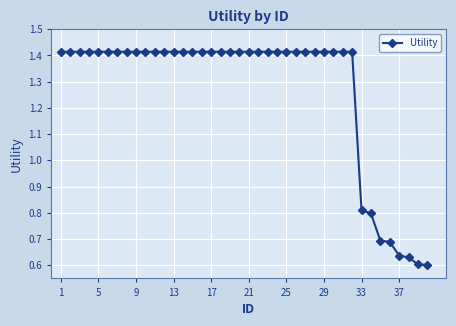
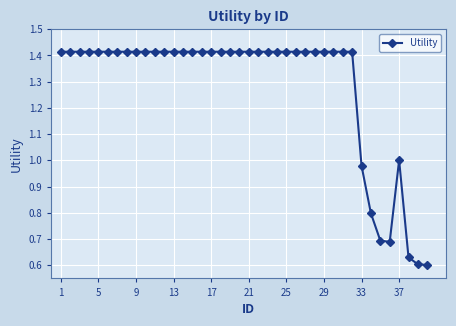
33: 0.81 -> 0.98
37: 0.64 -> 1.00
